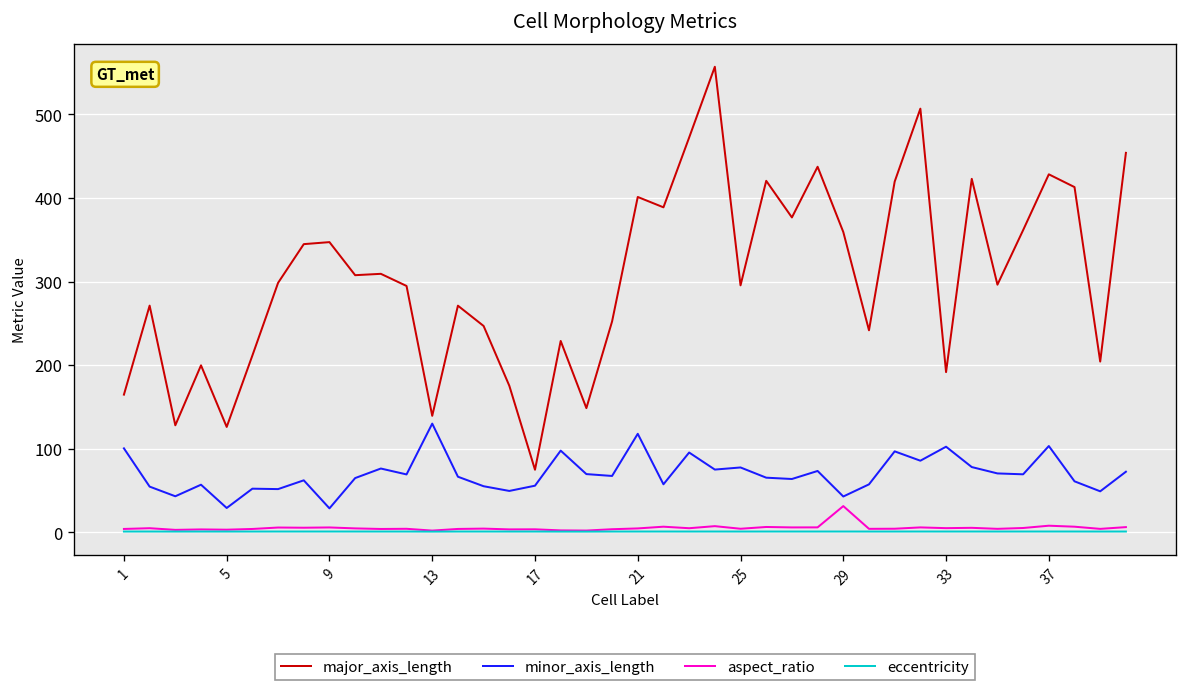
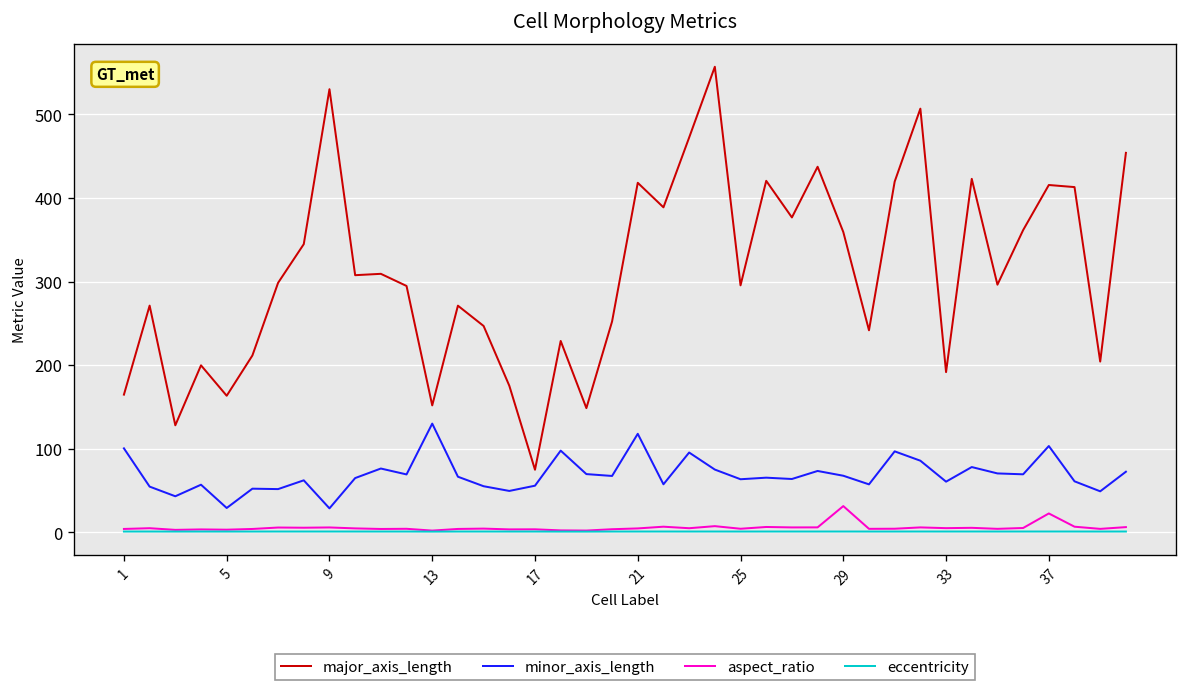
major_axis_length, 5: 130 -> 160
major_axis_length, 9: 350 -> 530
major_axis_length, 13: 140 -> 150
major_axis_length, 21: 400 -> 420
minor_axis_length, 25: 80 -> 60
minor_axis_length, 29: 40 -> 70
minor_axis_length, 33: 100 -> 60
major_axis_length, 37: 430 -> 420
aspect_ratio, 37: 10 -> 20
